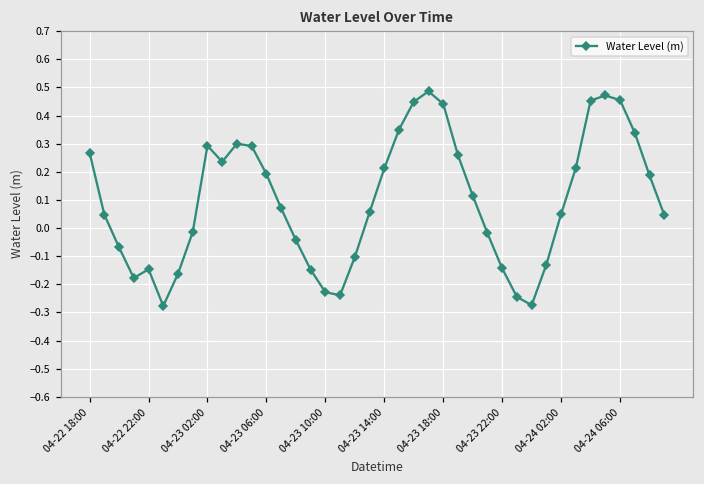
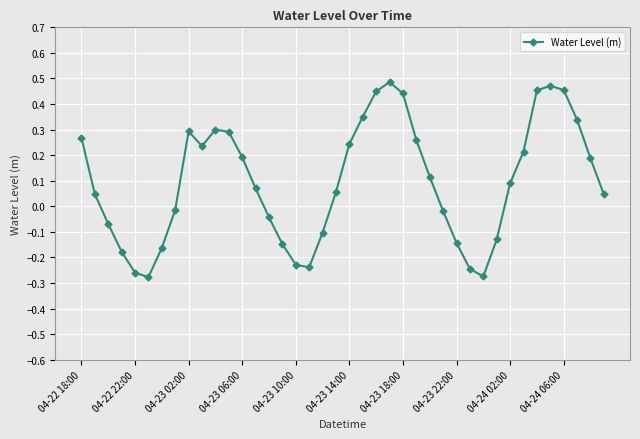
04-22 22:00: -0.15 -> -0.26
04-23 14:00: 0.21 -> 0.24
04-24 02:00: 0.05 -> 0.09
